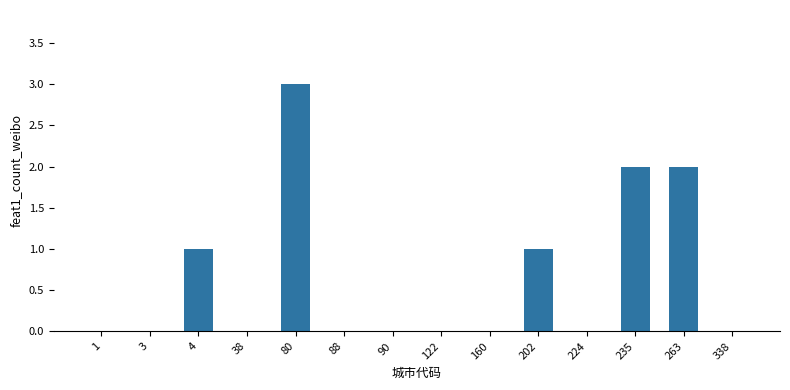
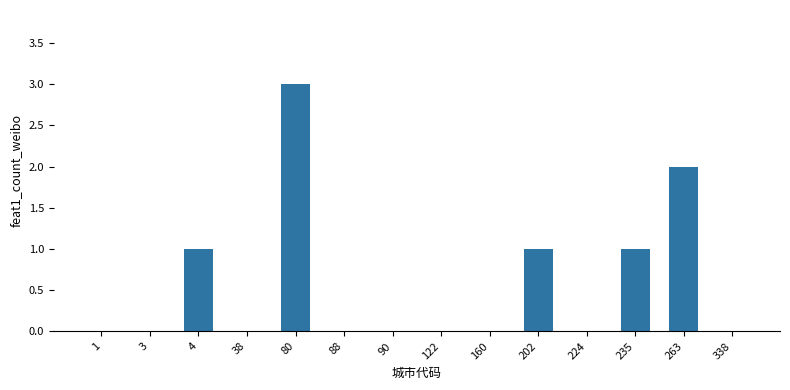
235: 2 -> 1
